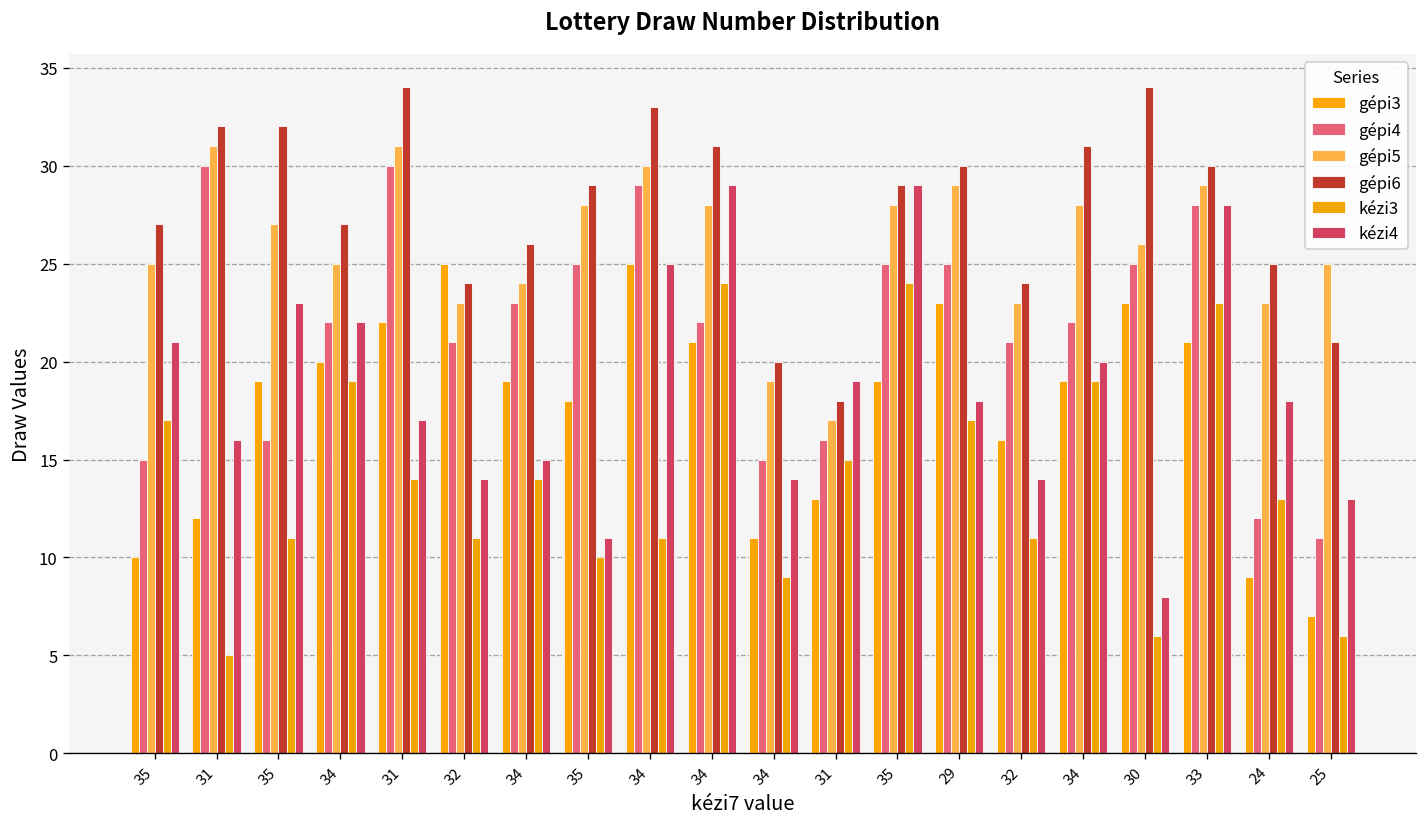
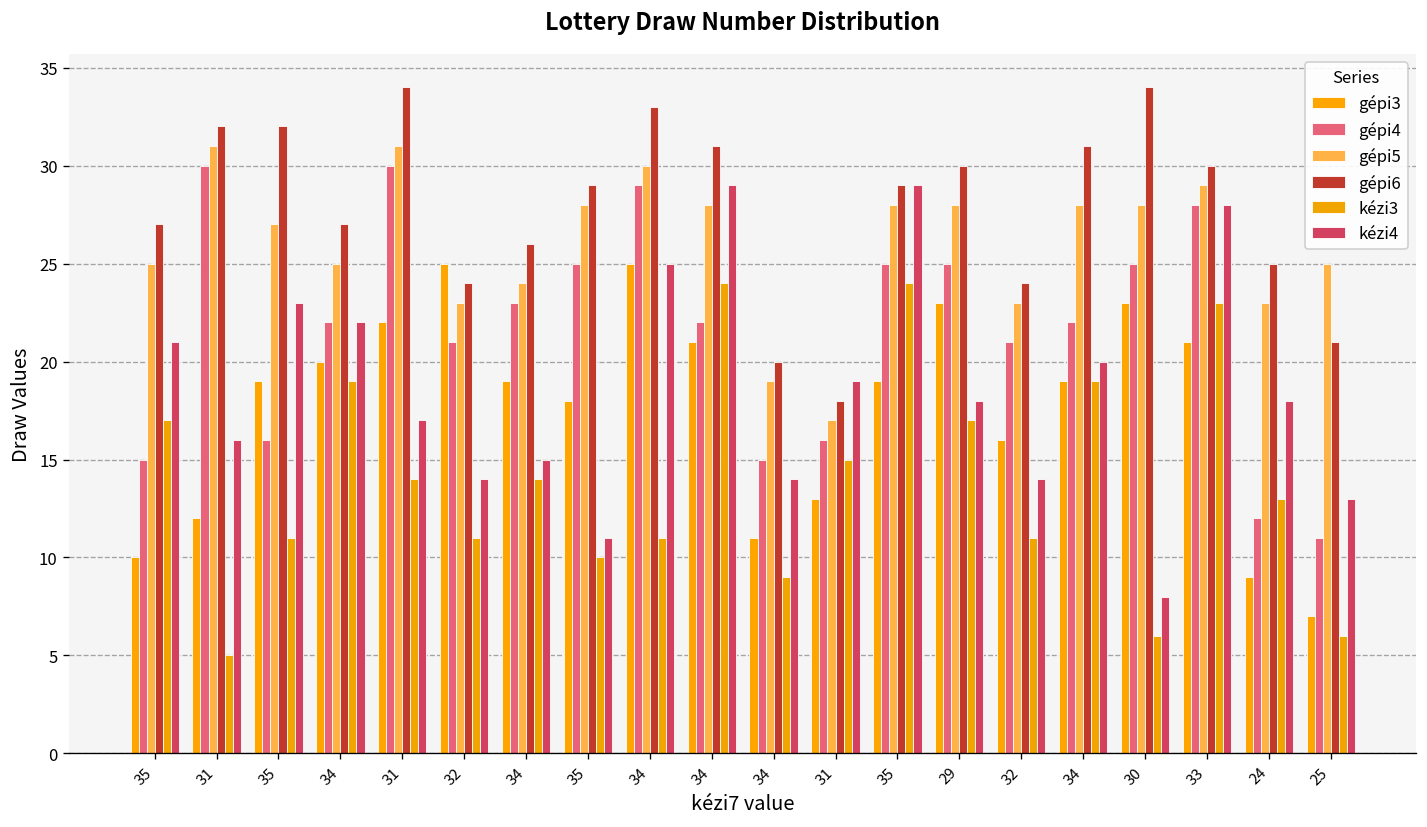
gépi5, 29: 29 -> 28
gépi5, 30: 26 -> 28
